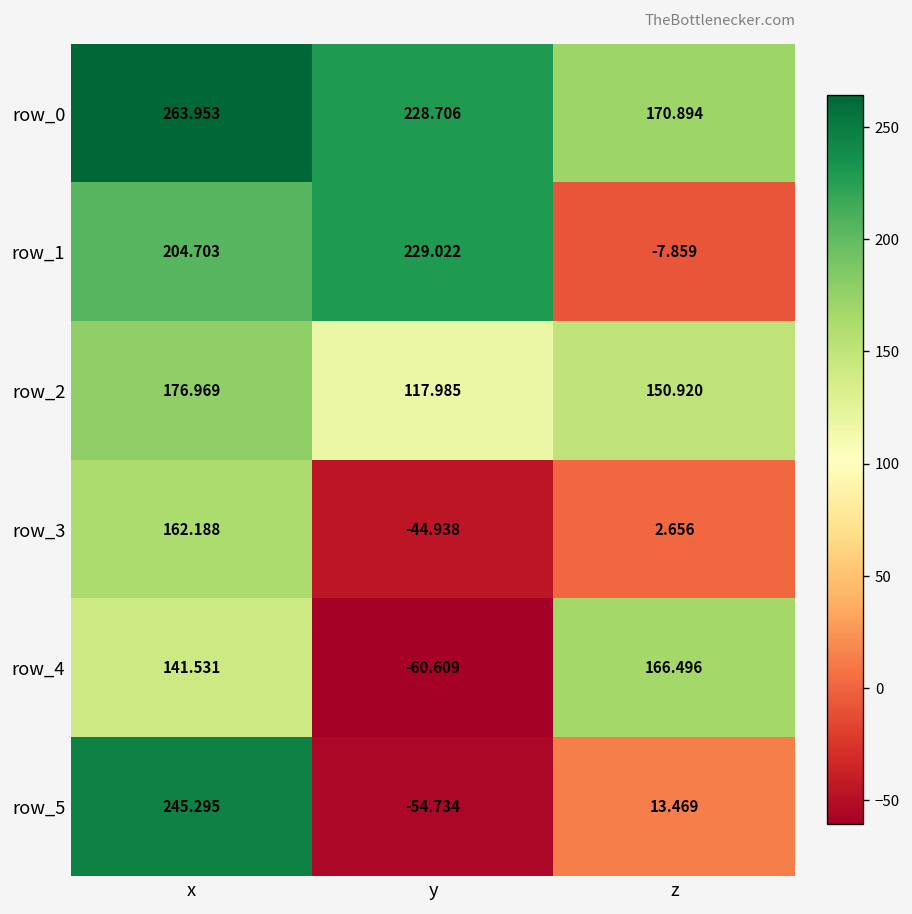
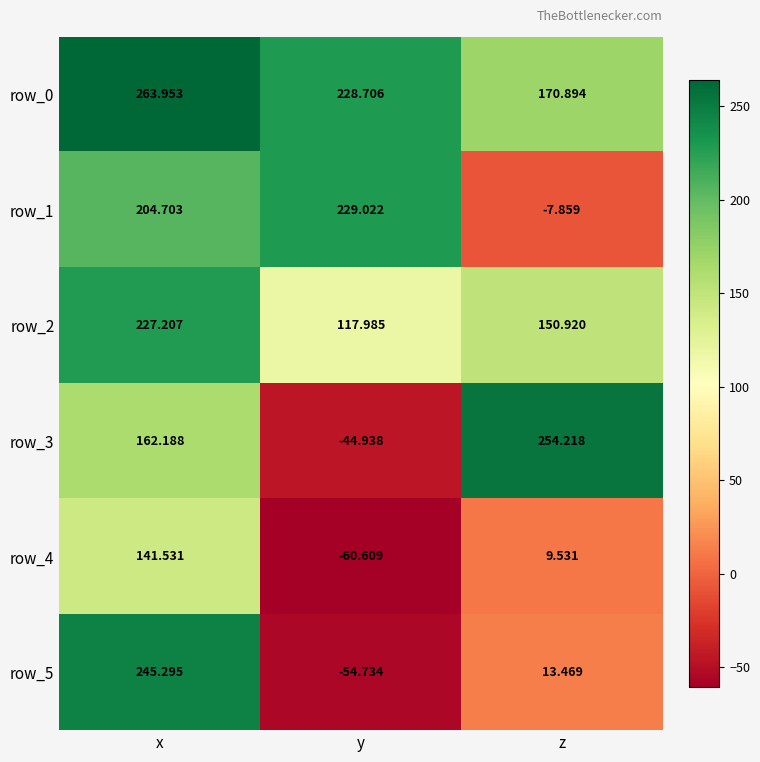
row_2, x: 176.969 -> 227.207
row_3, z: 2.656 -> 254.218
row_4, z: 166.496 -> 9.531
